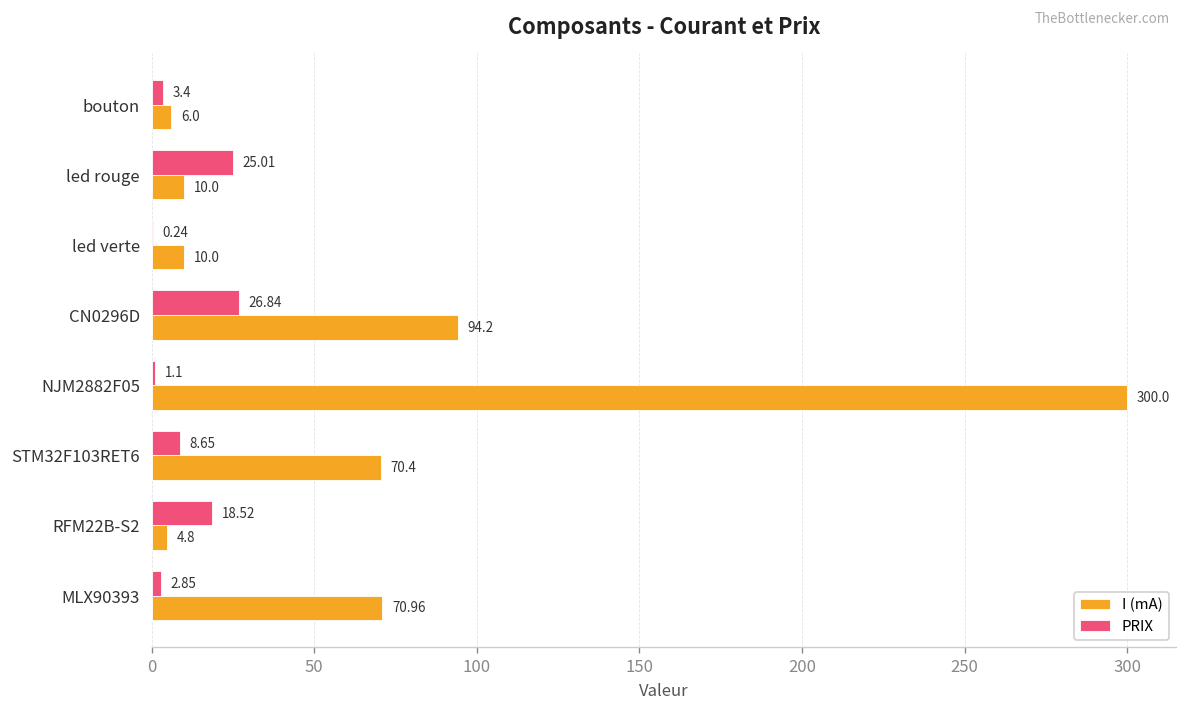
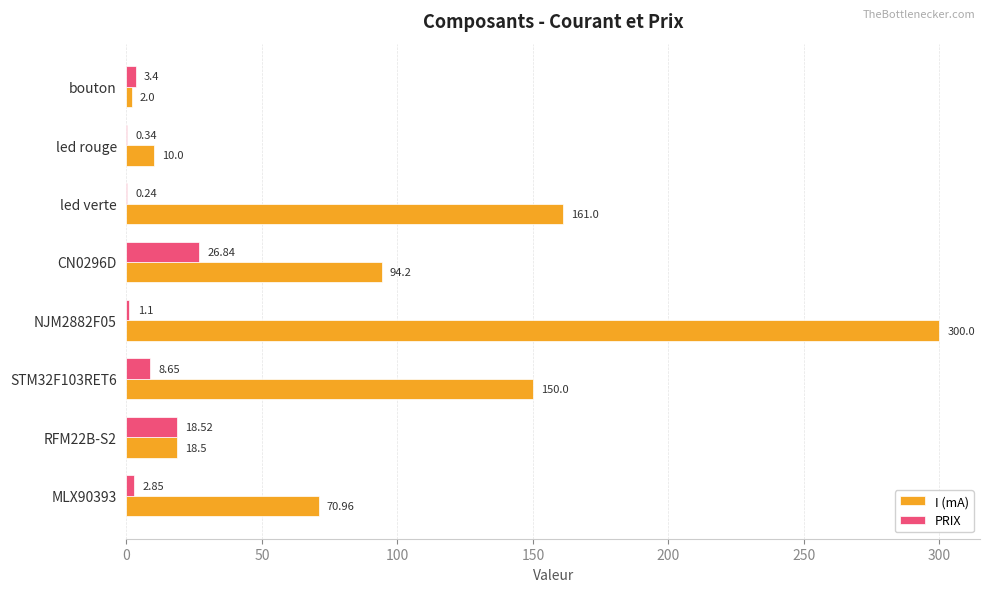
I (mA), bouton: 6.0 -> 2.0
PRIX, led rouge: 25.01 -> 0.34
I (mA), led verte: 10.0 -> 161.0
I (mA), STM32F103RET6: 70.4 -> 150.0
I (mA), RFM22B-S2: 4.8 -> 18.5
